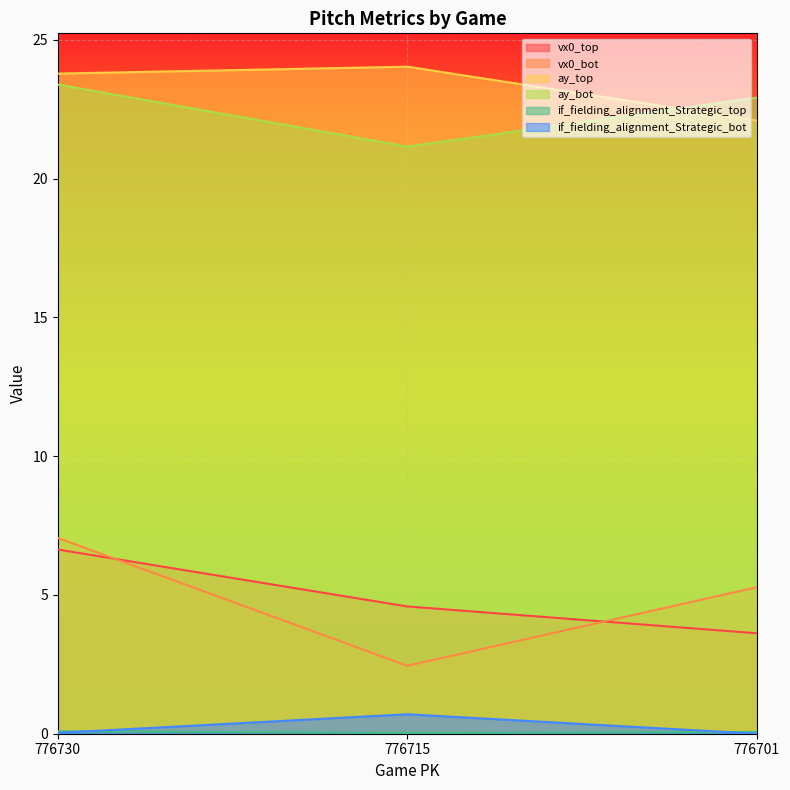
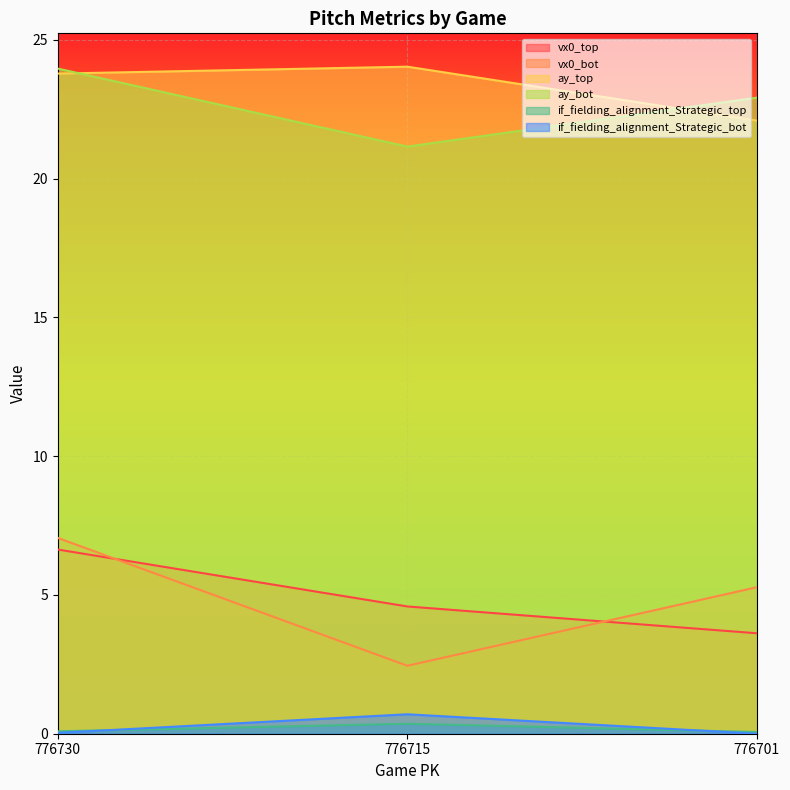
ay_bot, 776730: 23.4 -> 24.0
if_fielding_alignment_Strategic_top, 776715: 0.0 -> 0.4
